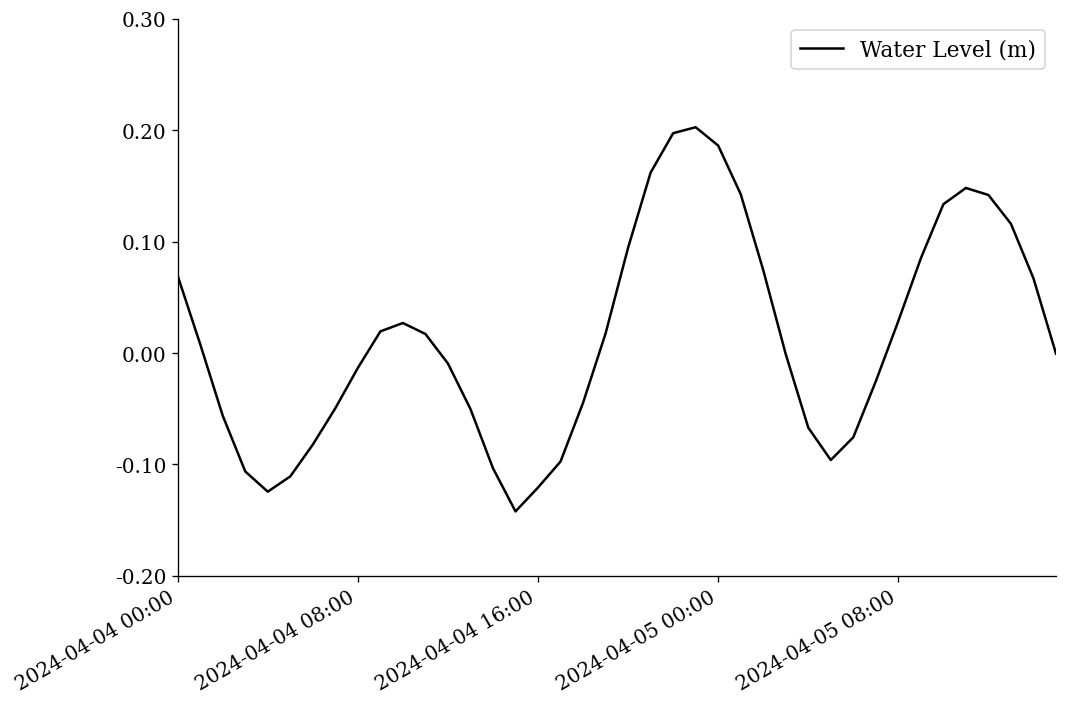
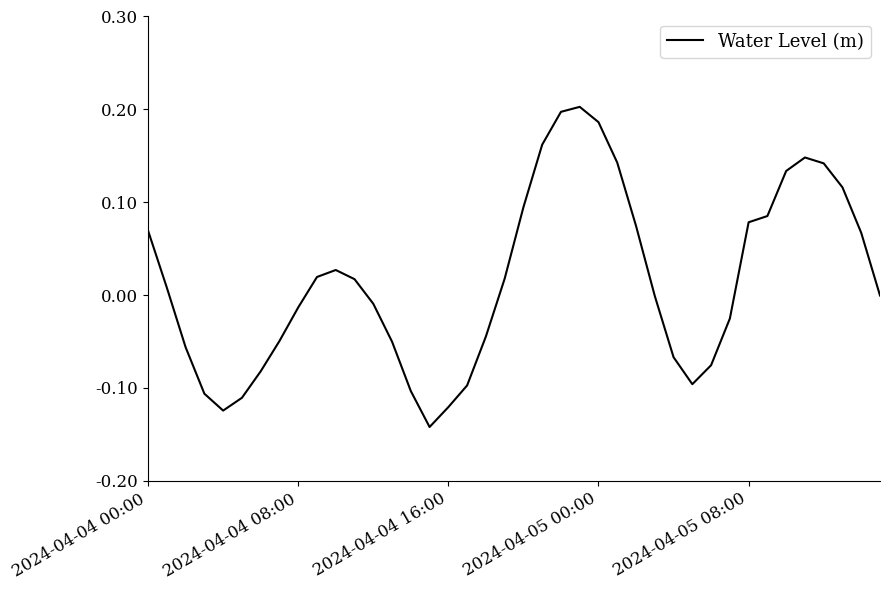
2024-04-05 08:00: 0.03 -> 0.08
